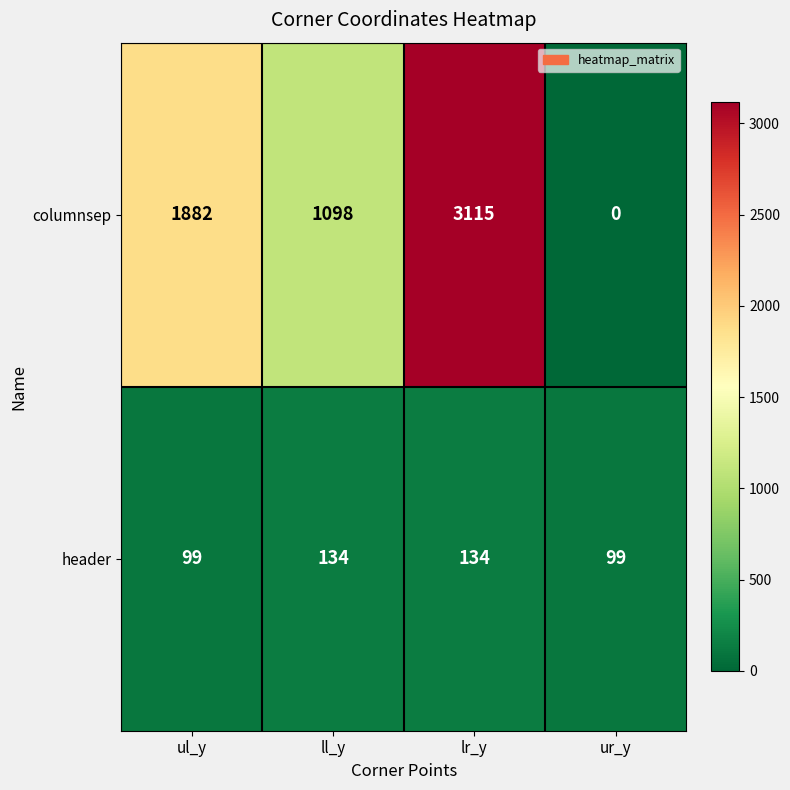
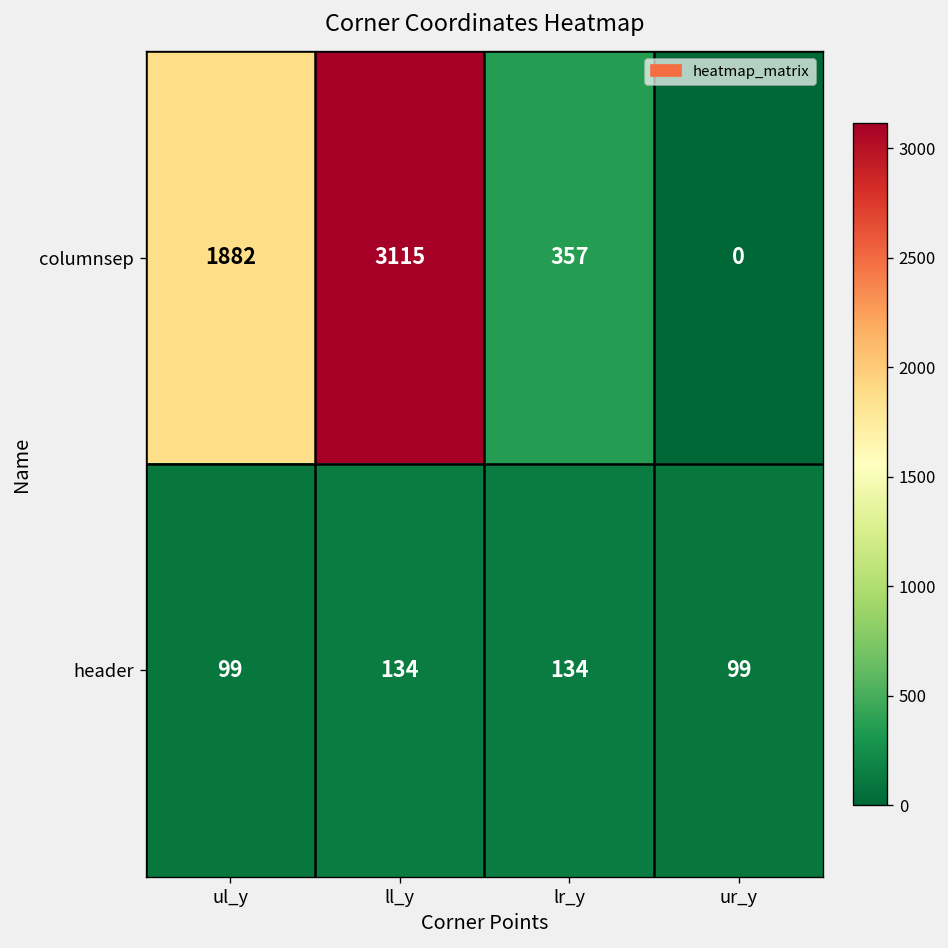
columnsep, ll_y: 1098 -> 3115
columnsep, lr_y: 3115 -> 357
